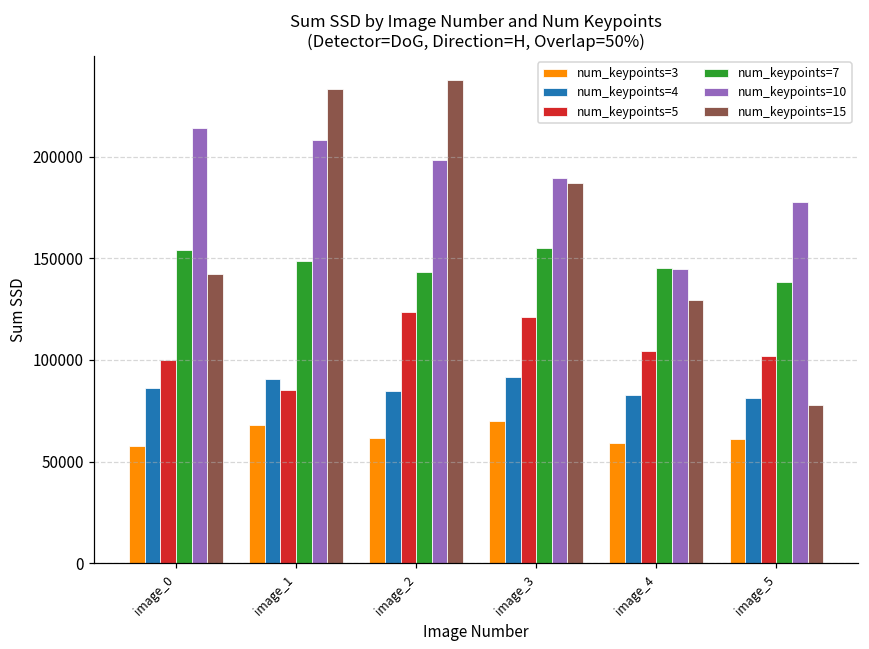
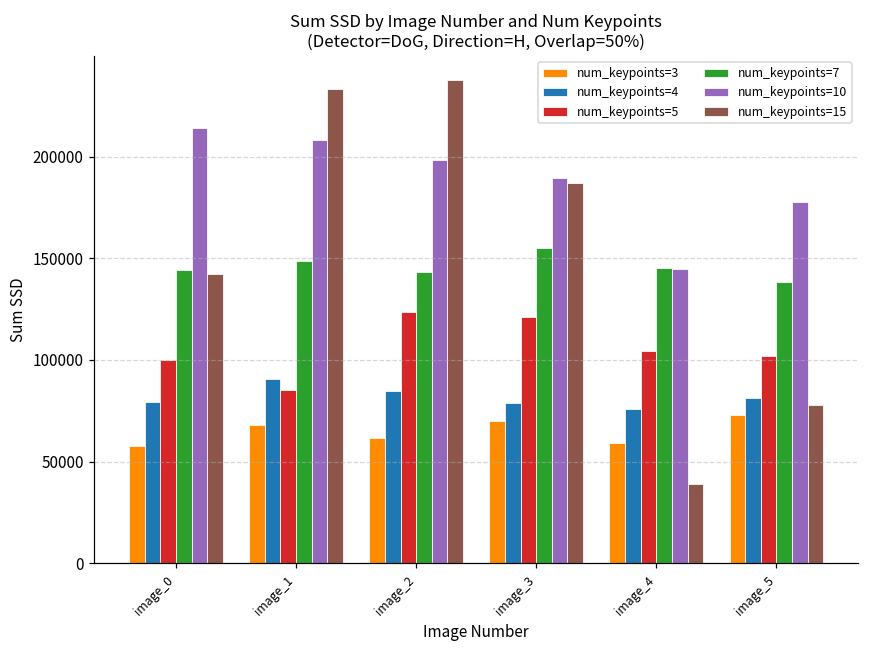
num_keypoints=4, image_0: 86000 -> 80000
num_keypoints=7, image_0: 154000 -> 144000
num_keypoints=4, image_3: 92000 -> 79000
num_keypoints=4, image_4: 83000 -> 76000
num_keypoints=15, image_4: 130000 -> 39000
num_keypoints=3, image_5: 61000 -> 73000
